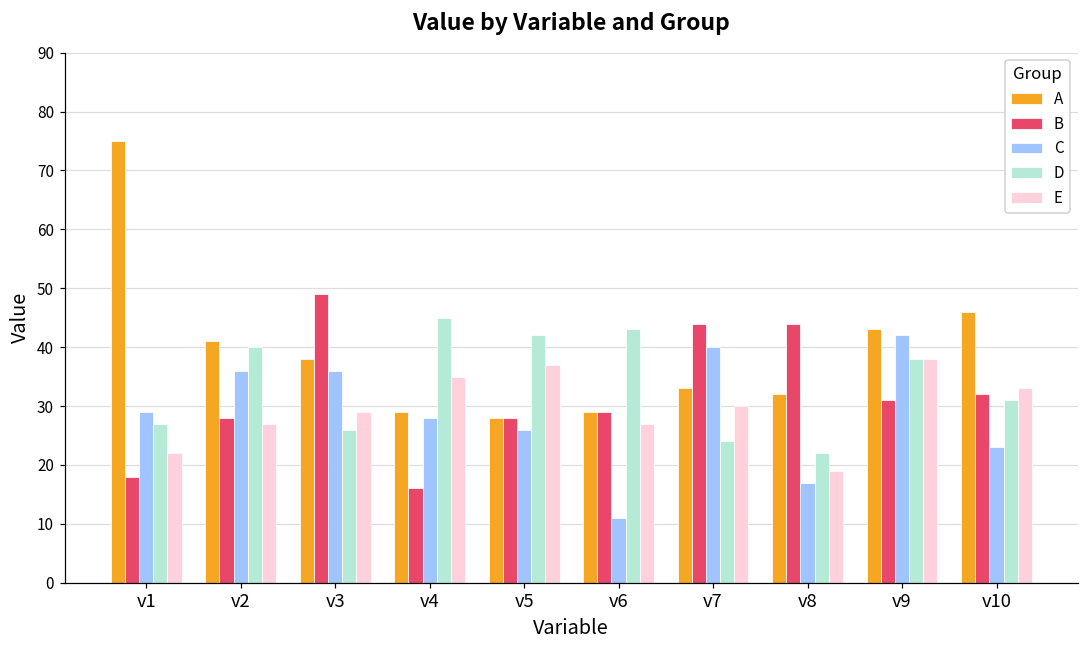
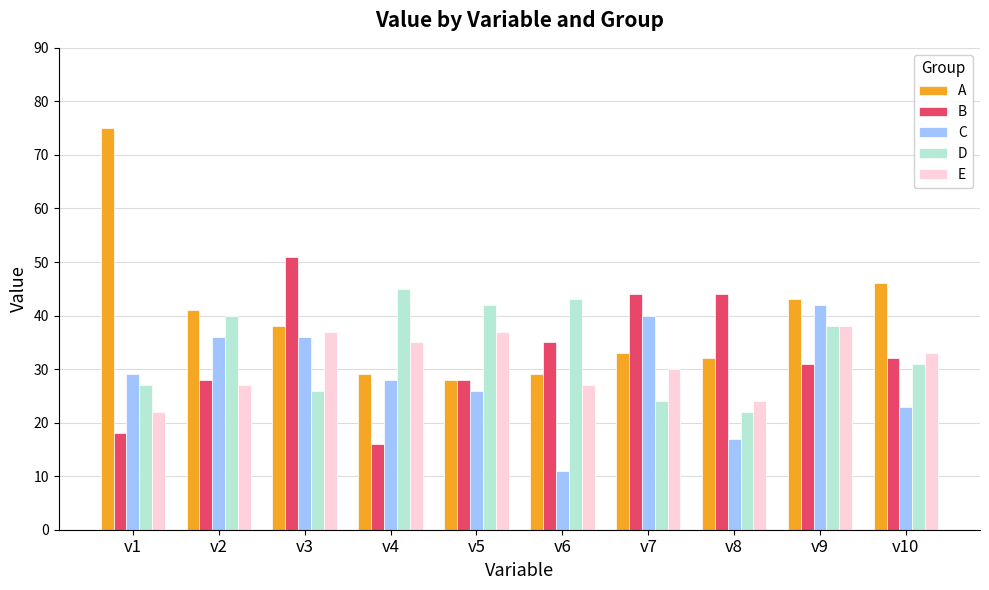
B, v3: 49 -> 51
E, v3: 29 -> 37
B, v6: 29 -> 35
E, v8: 19 -> 24
